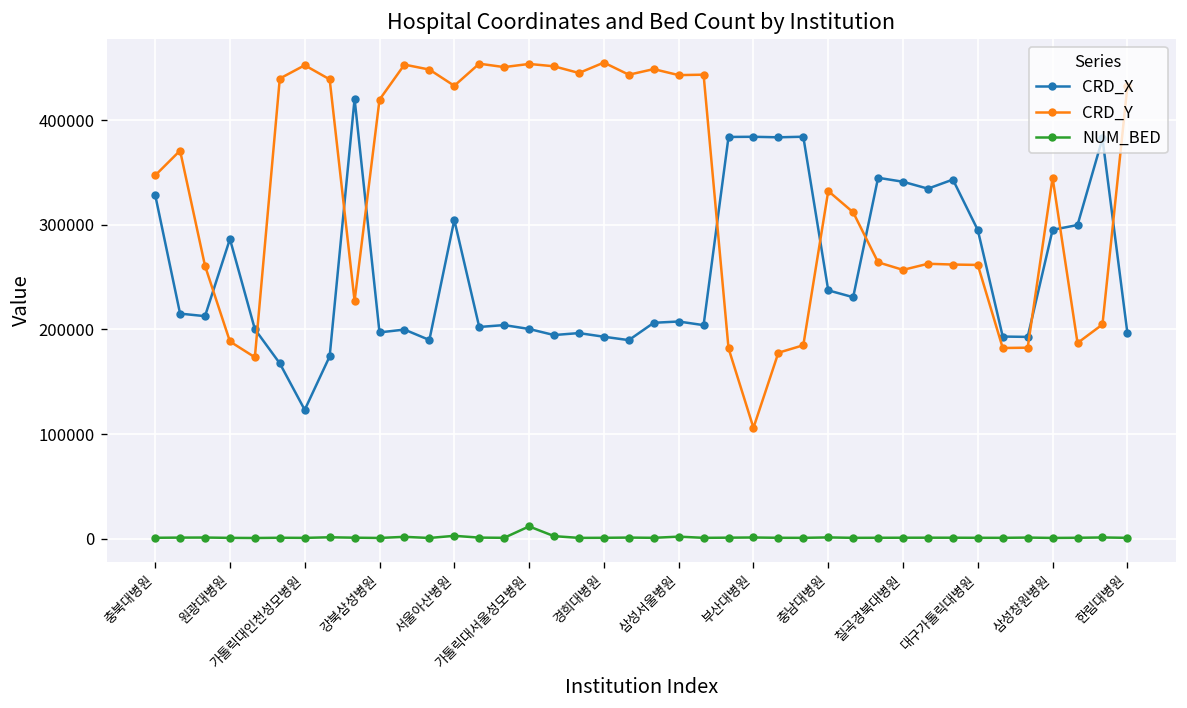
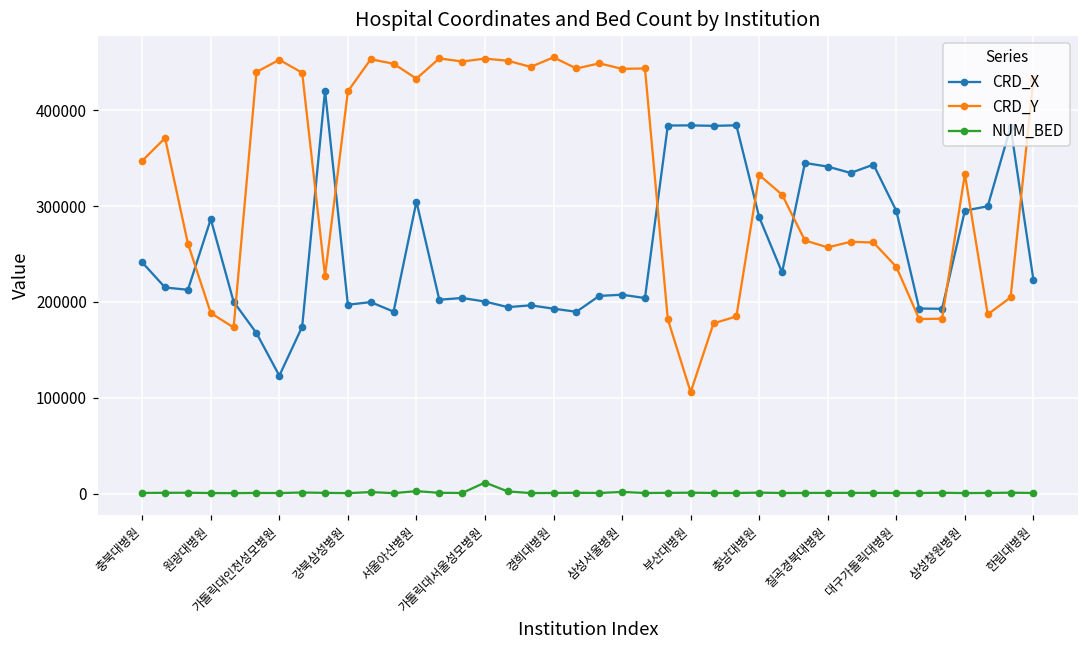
CRD_X, 충북대병원: 330000 -> 240000
CRD_X, 충남대병원: 240000 -> 290000
CRD_Y, 대구가톨릭대병원: 260000 -> 240000
CRD_Y, 삼성창원병원: 340000 -> 330000
CRD_X, 한림대병원: 200000 -> 220000
